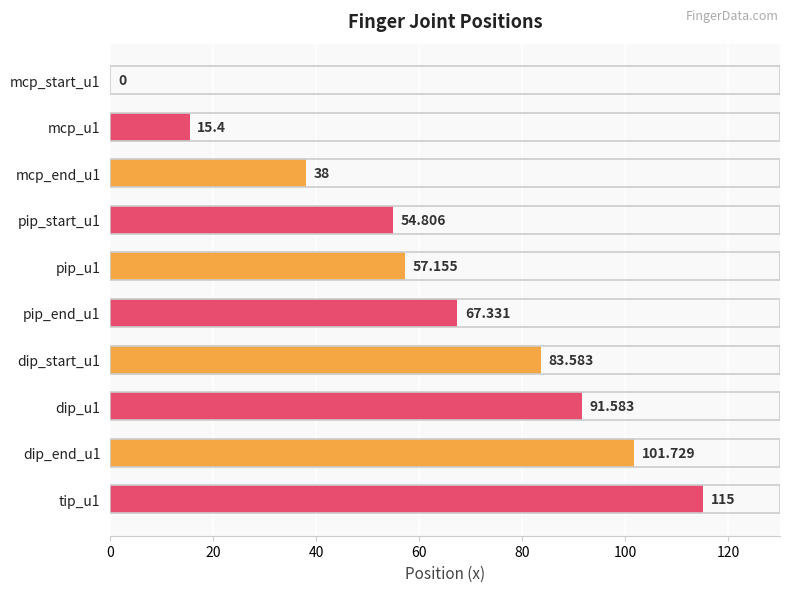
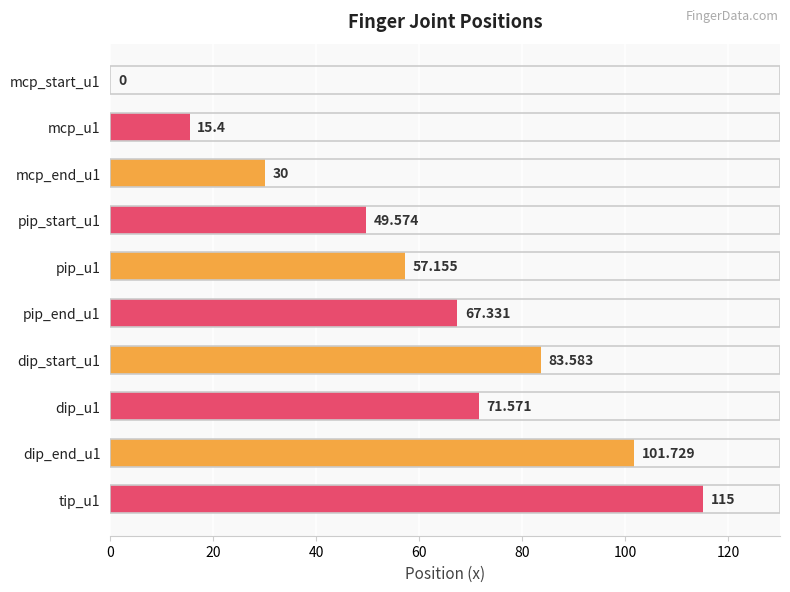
mcp_end_u1: 38 -> 30
pip_start_u1: 54.806 -> 49.574
dip_u1: 91.583 -> 71.571
